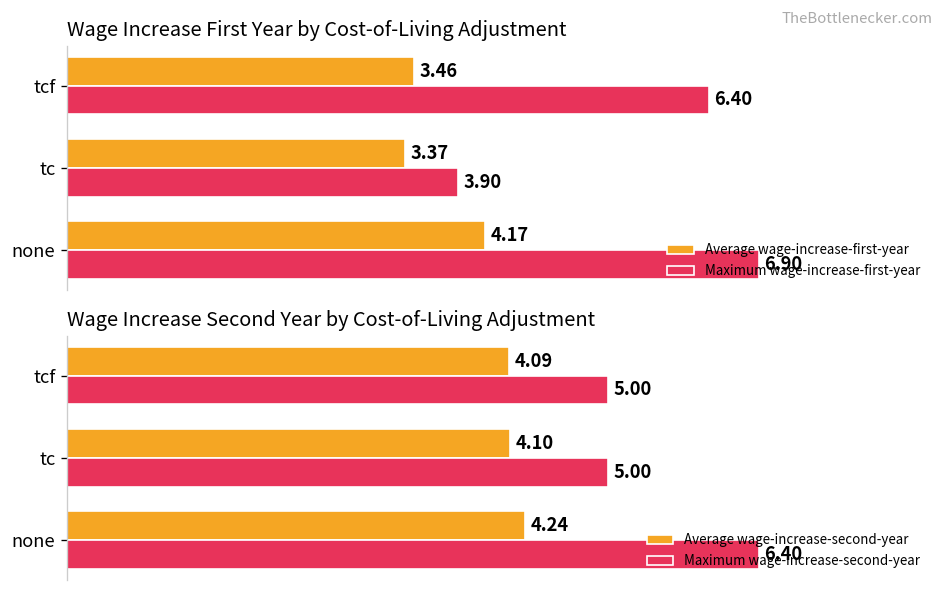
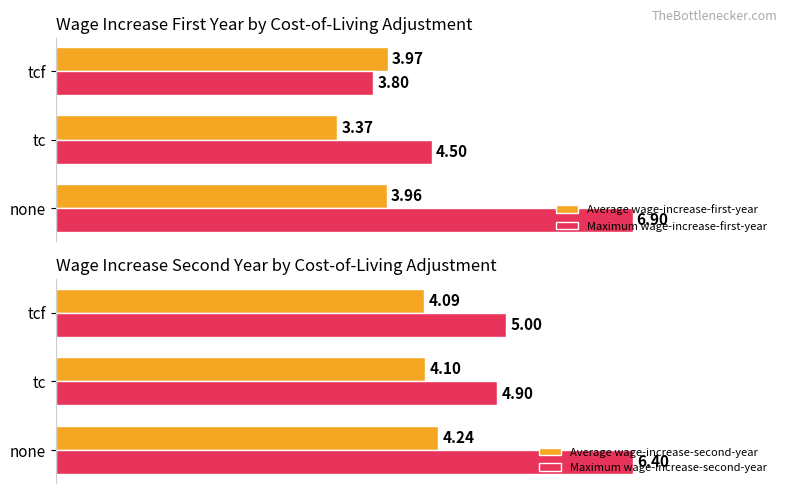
Wage Increase First Year by Cost-of-Living Adjustment, Average wage-increase-first-year, tcf: 3.46 -> 3.97
Wage Increase First Year by Cost-of-Living Adjustment, Maximum wage-increase-first-year, tcf: 6.40 -> 3.80
Wage Increase First Year by Cost-of-Living Adjustment, Maximum wage-increase-first-year, tc: 3.90 -> 4.50
Wage Increase First Year by Cost-of-Living Adjustment, Average wage-increase-first-year, none: 4.17 -> 3.96
Wage Increase Second Year by Cost-of-Living Adjustment, Maximum wage-increase-second-year, tc: 5.00 -> 4.90
